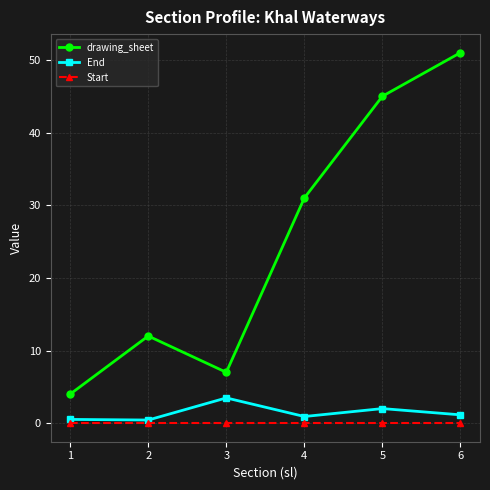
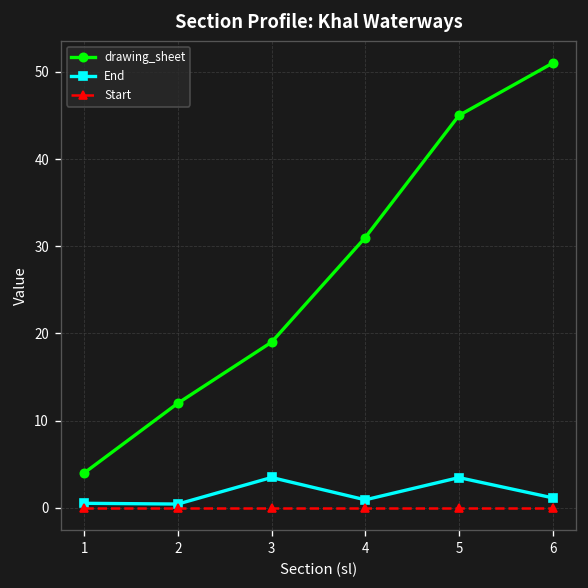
drawing_sheet, 3: 7 -> 19
End, 5: 2 -> 3
